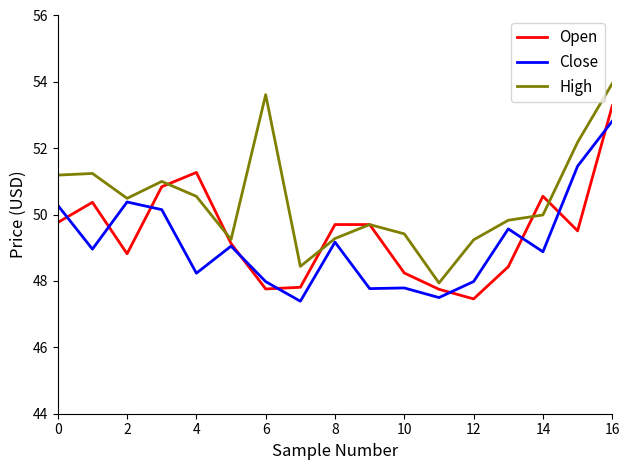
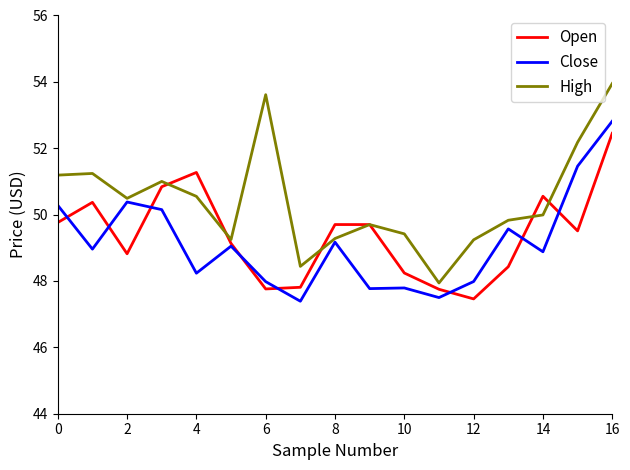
Open, 16: 53.3 -> 52.5
